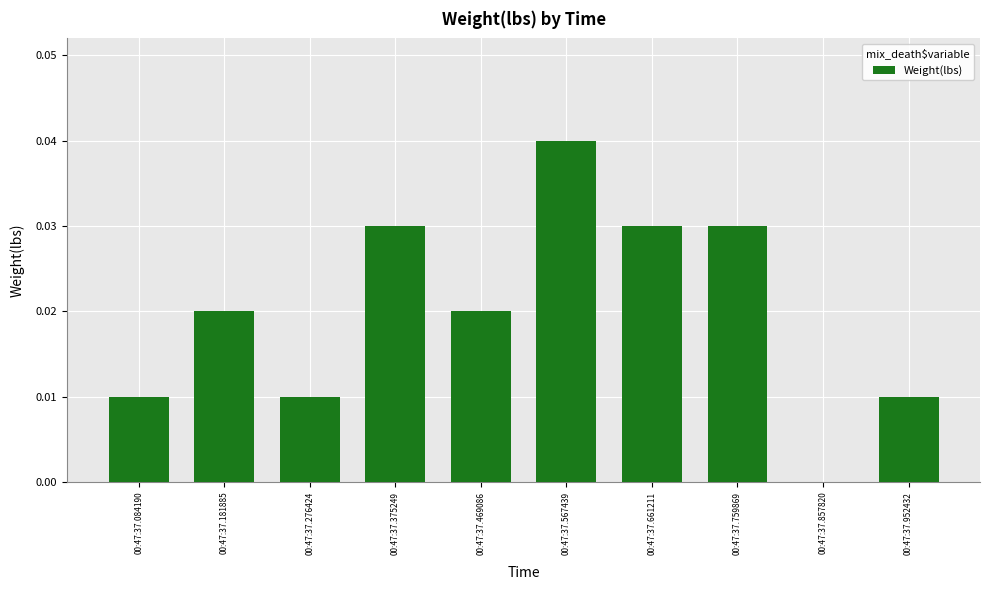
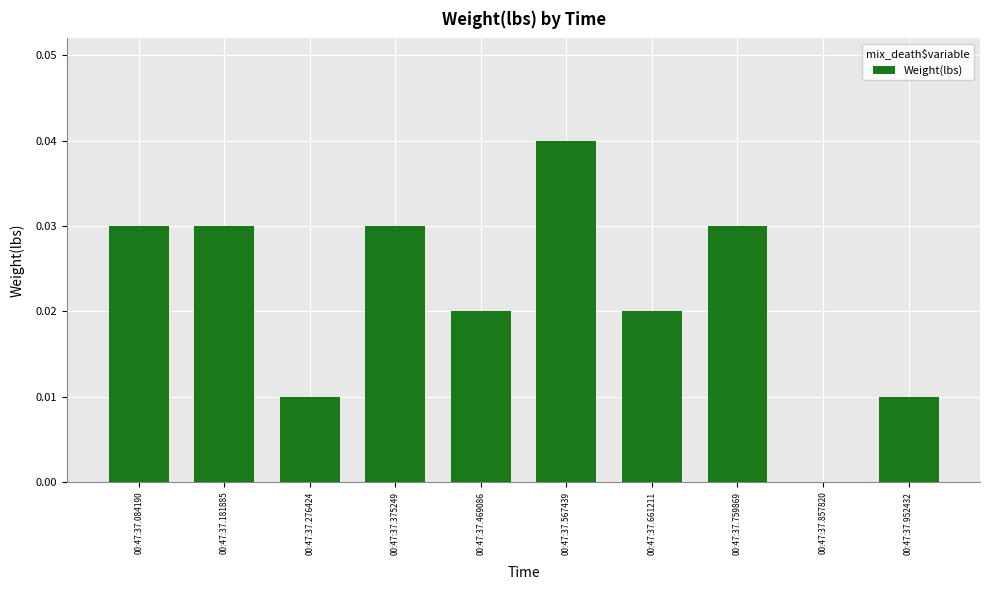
00:47:37.084190: 0.01 -> 0.03
00:47:37.181885: 0.02 -> 0.03
00:47:37.661211: 0.03 -> 0.02
